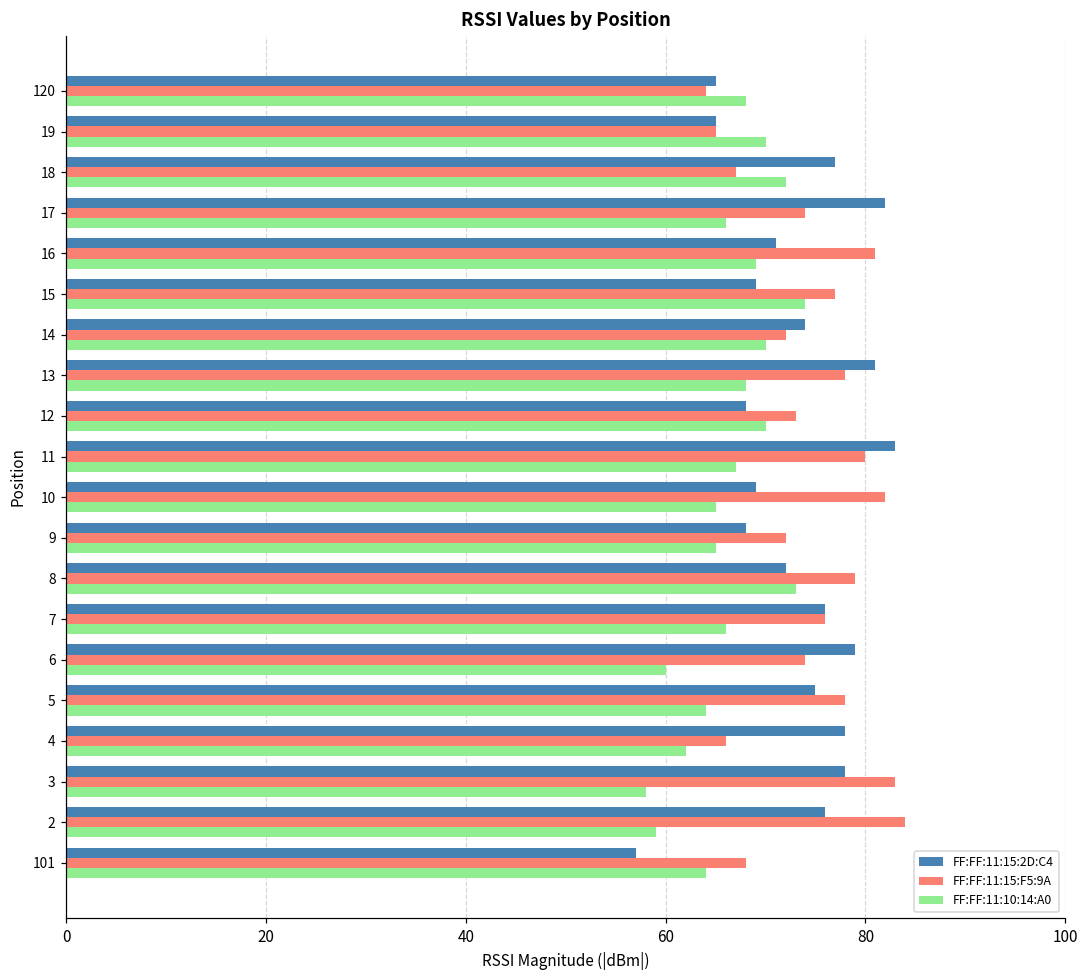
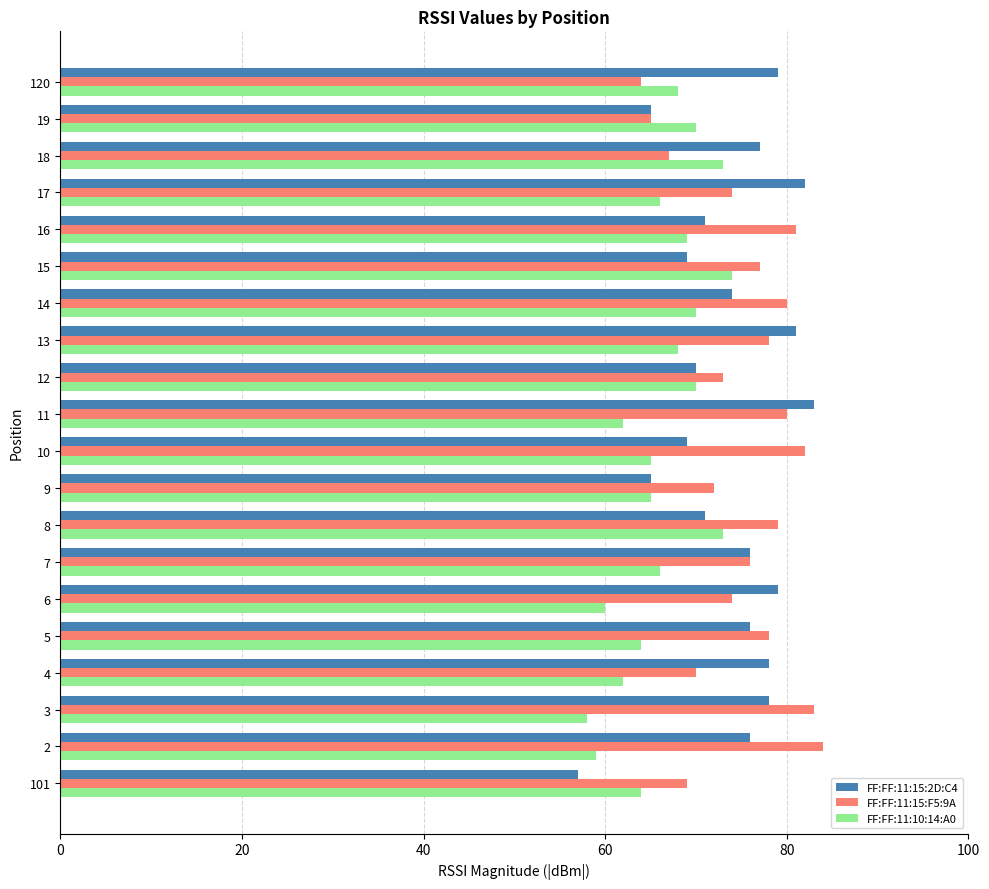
FF:FF:11:15:2D:C4, 120: 65 -> 79
FF:FF:11:10:14:A0, 18: 72 -> 73
FF:FF:11:15:F5:9A, 14: 72 -> 80
FF:FF:11:15:2D:C4, 12: 68 -> 70
FF:FF:11:10:14:A0, 11: 67 -> 62
FF:FF:11:15:2D:C4, 9: 68 -> 65
FF:FF:11:15:2D:C4, 8: 72 -> 71
FF:FF:11:15:2D:C4, 5: 75 -> 76
FF:FF:11:15:F5:9A, 4: 66 -> 70
FF:FF:11:15:F5:9A, 101: 68 -> 69
